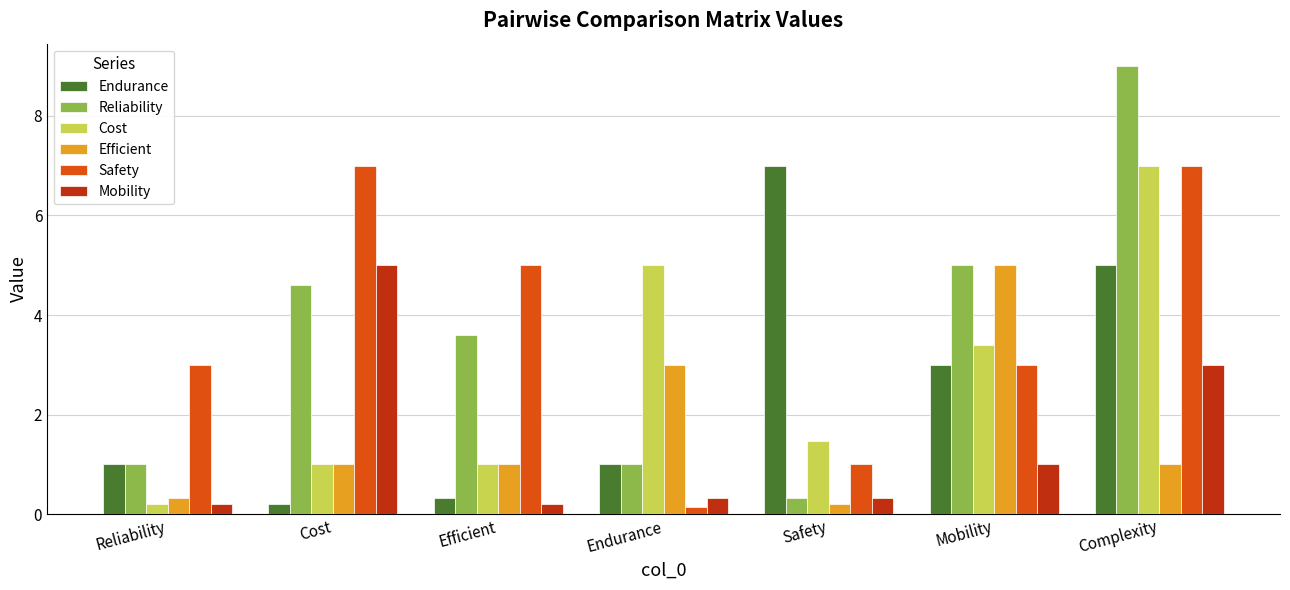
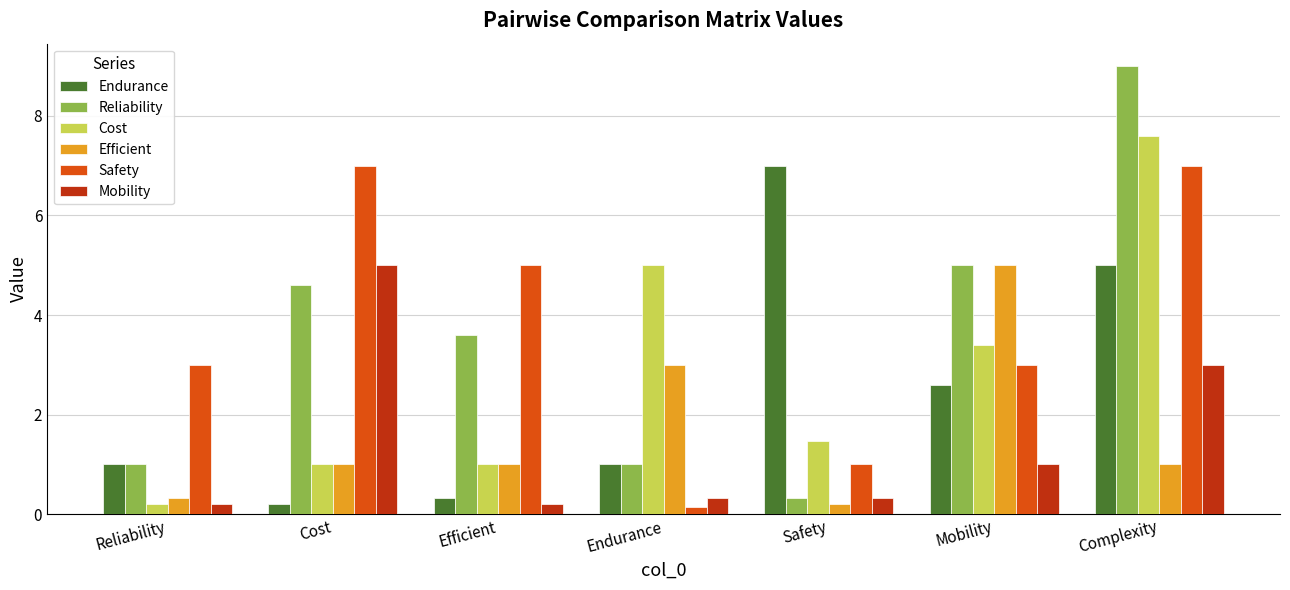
Endurance, Mobility: 3.0 -> 2.6
Cost, Complexity: 7.0 -> 7.6
